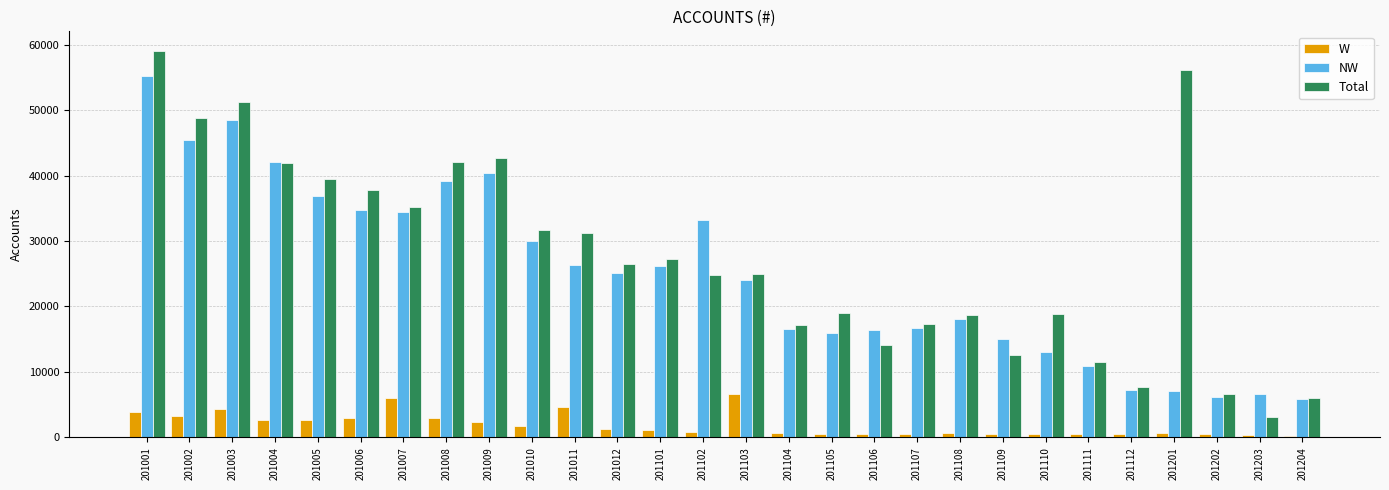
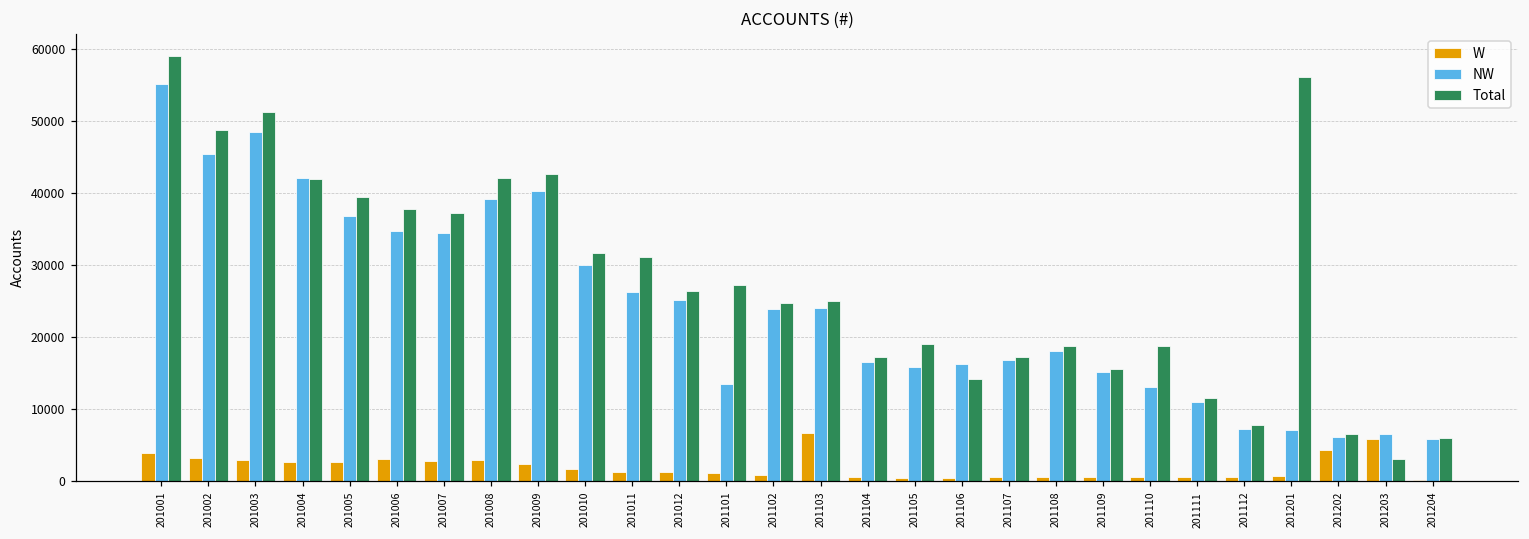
W, 201003: 4000 -> 3000
W, 201007: 6000 -> 3000
Total, 201007: 35000 -> 37000
W, 201011: 5000 -> 1000
NW, 201101: 26000 -> 13000
NW, 201102: 33000 -> 24000
Total, 201109: 13000 -> 16000
W, 201202: 0 -> 4000
W, 201203: 0 -> 6000
